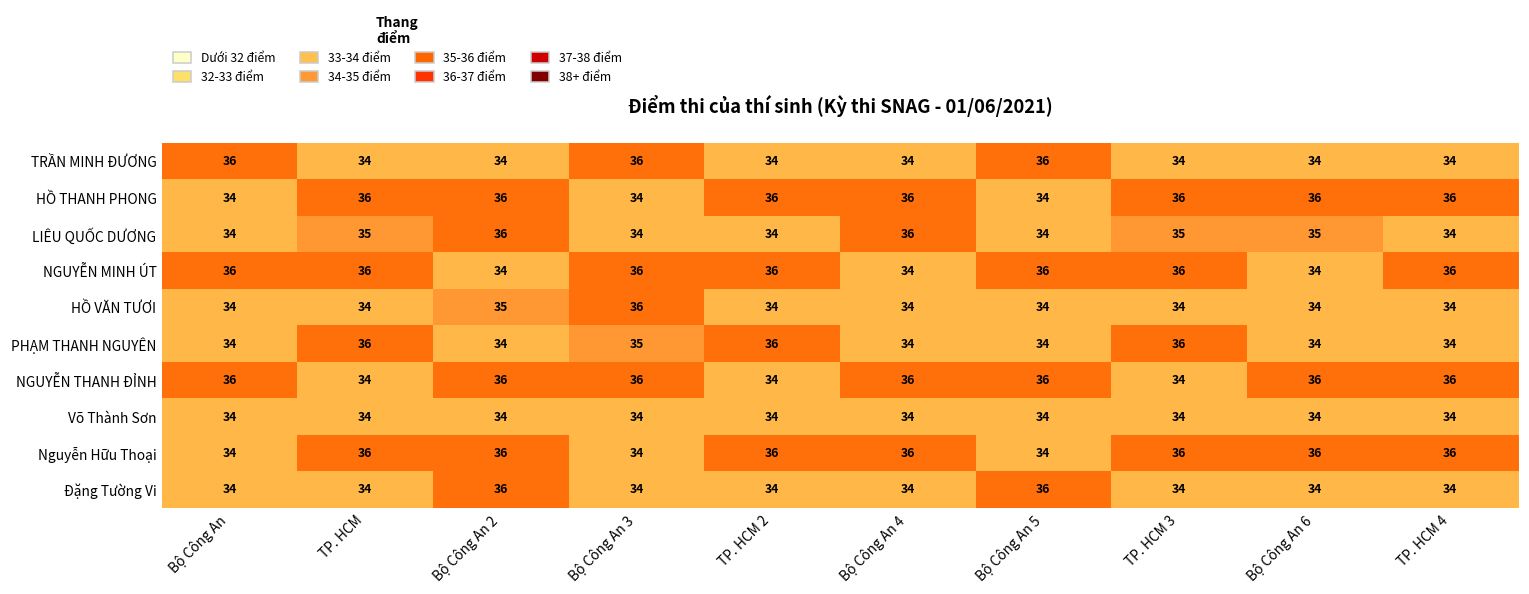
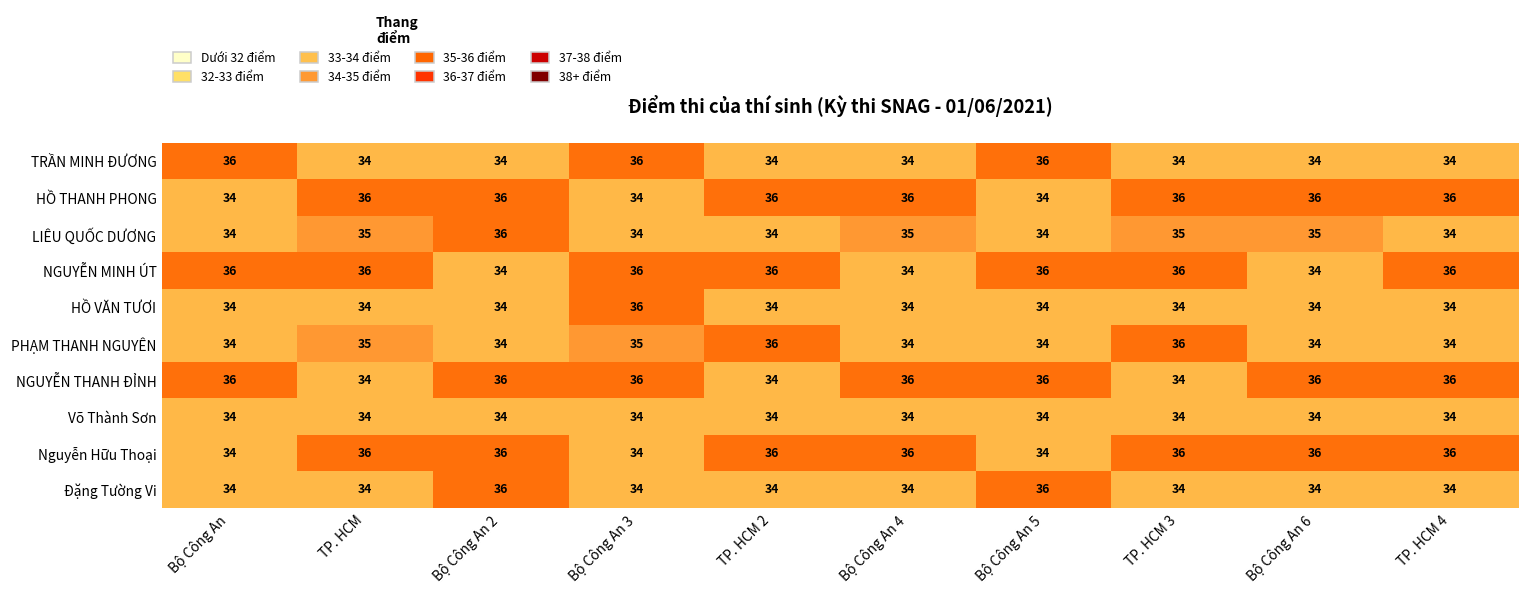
LIÊU QUỐC DƯƠNG, Bộ Công An 4: 36 -> 35
HỒ VĂN TƯƠI, Bộ Công An 2: 35 -> 34
PHẠM THANH NGUYÊN, TP. HCM: 36 -> 35
